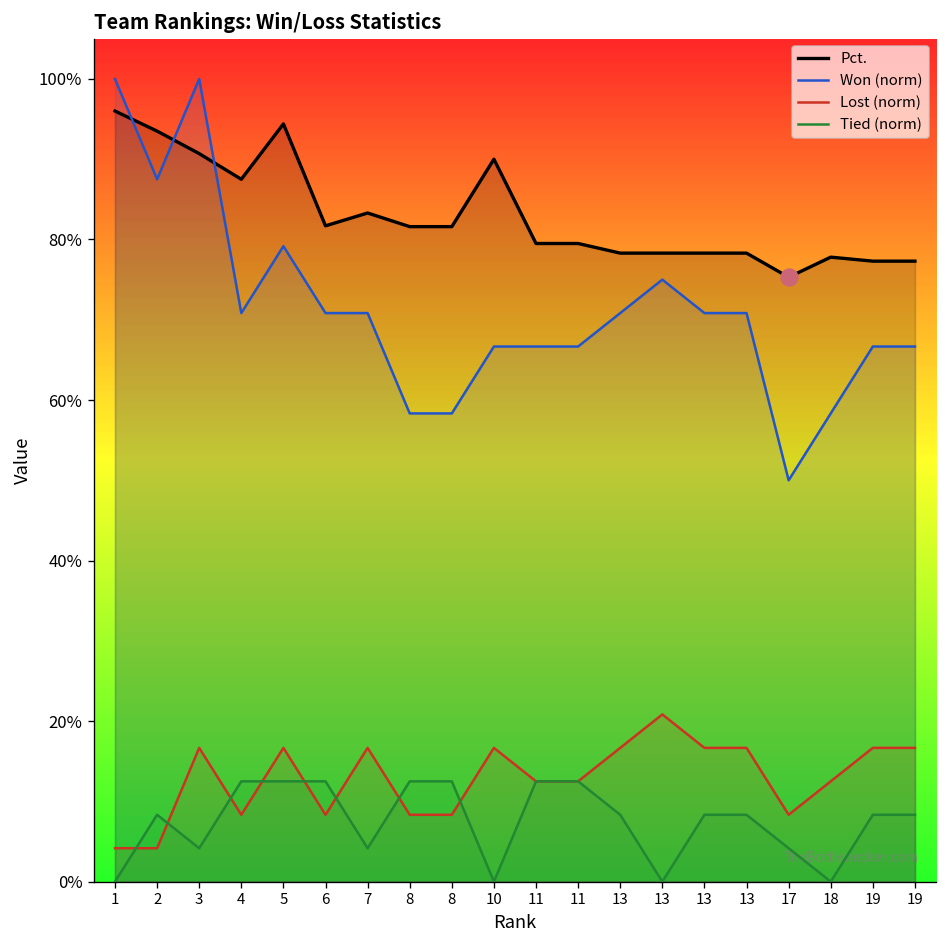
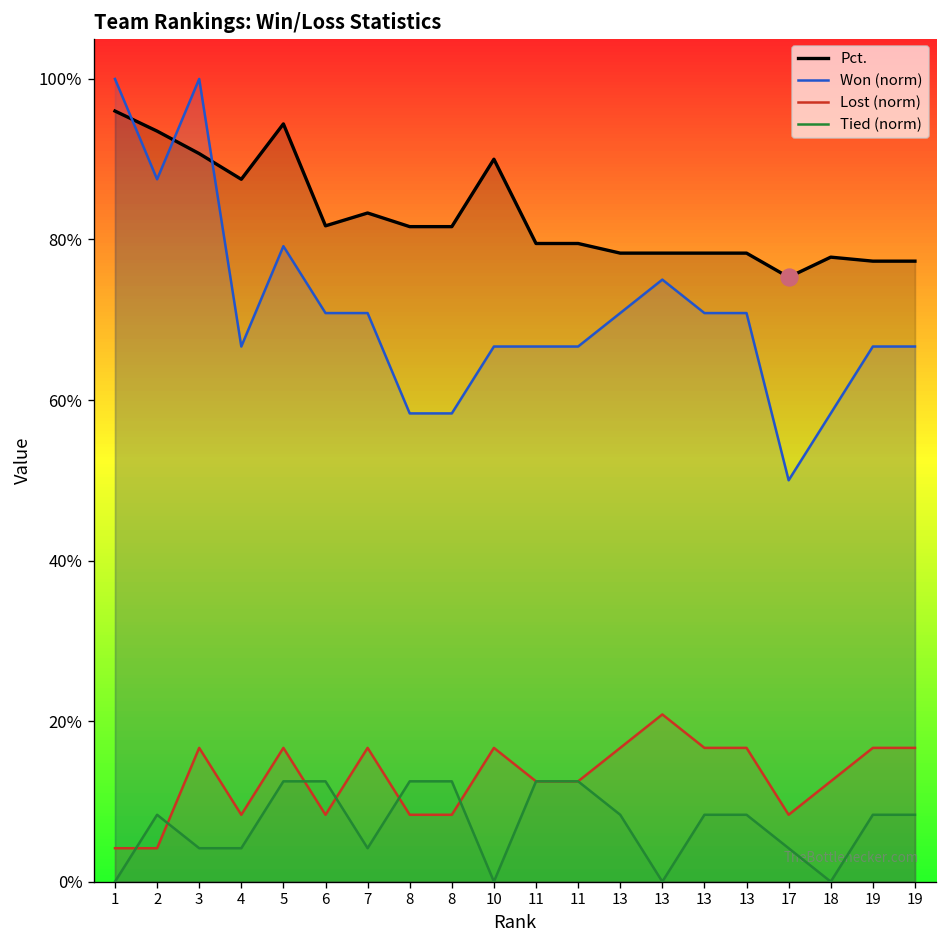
Won (norm), 4: 71% -> 67%
Tied (norm), 4: 13% -> 4%
